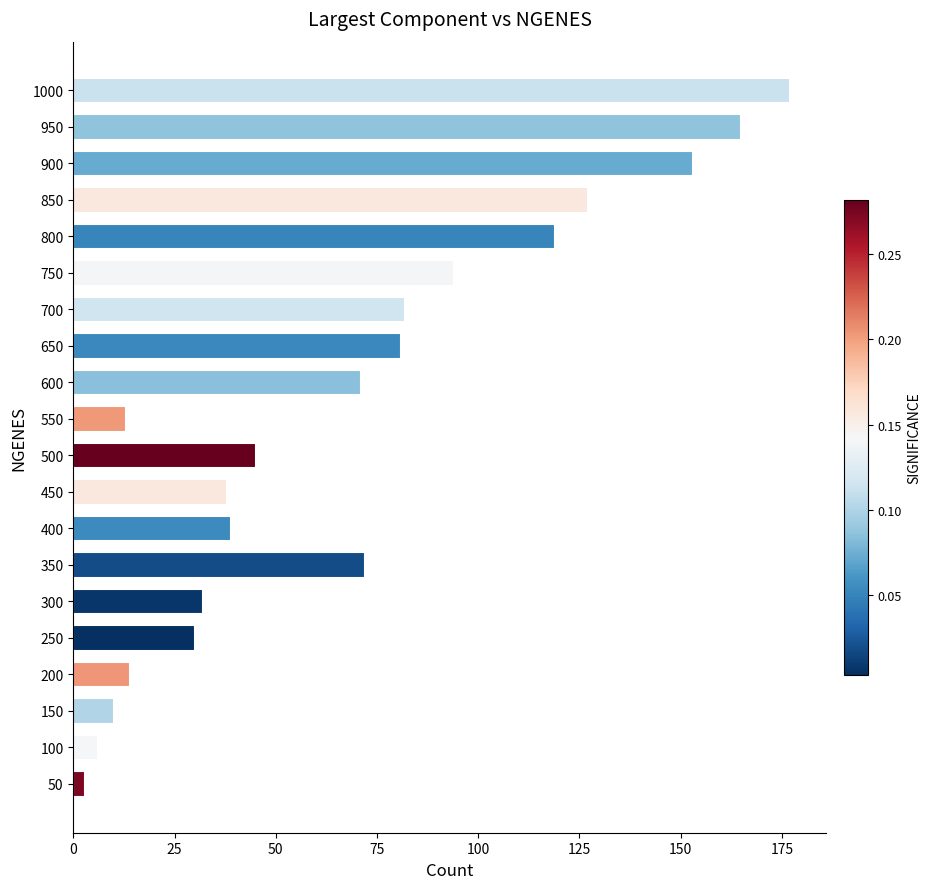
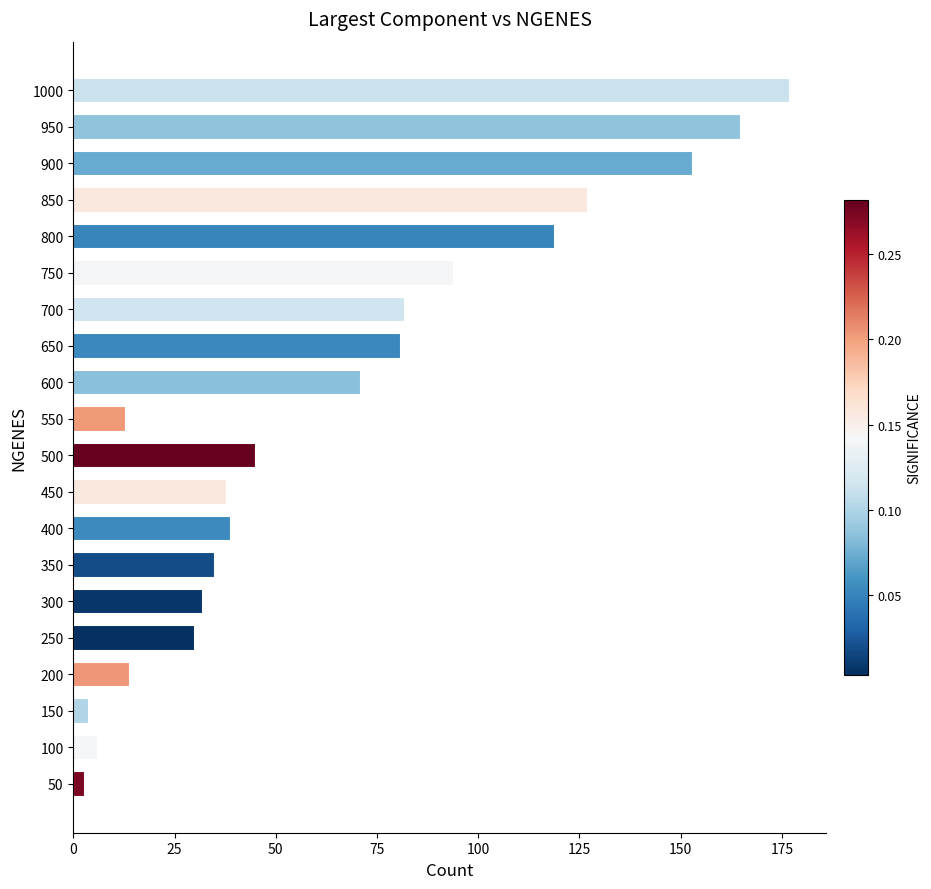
350: 72 -> 35
150: 10 -> 4
